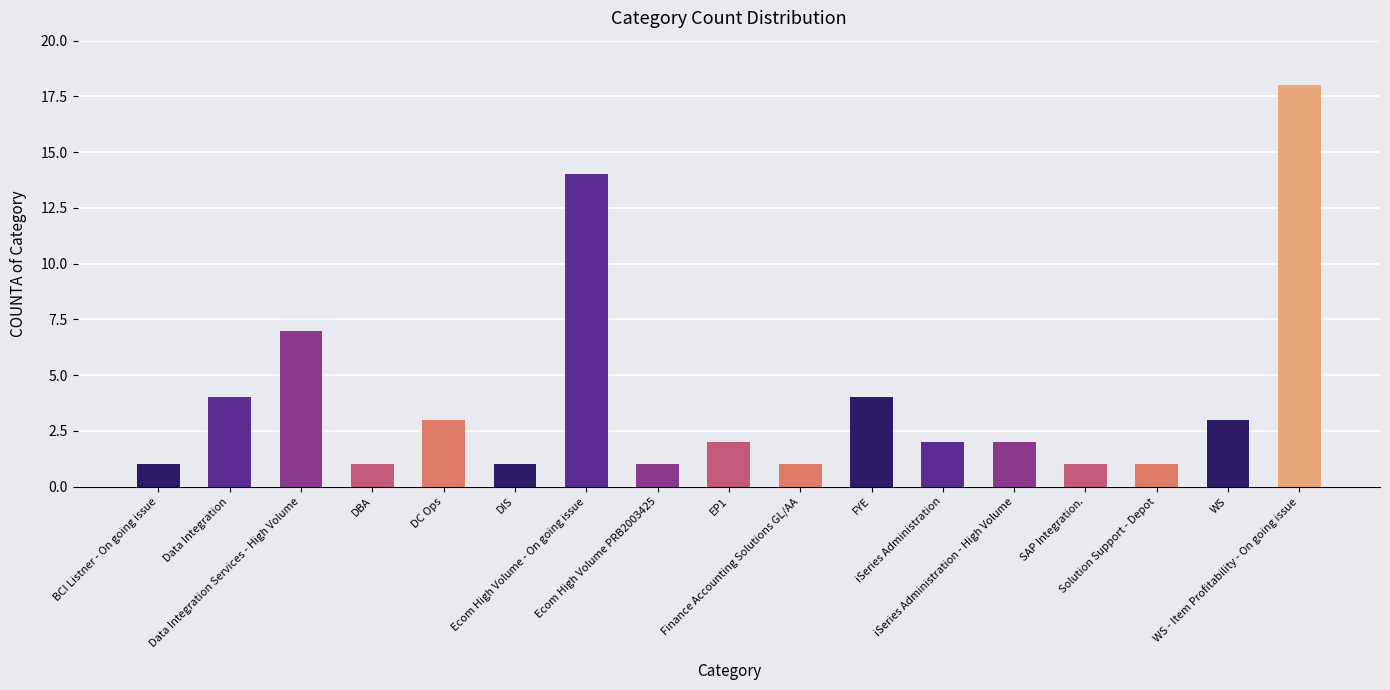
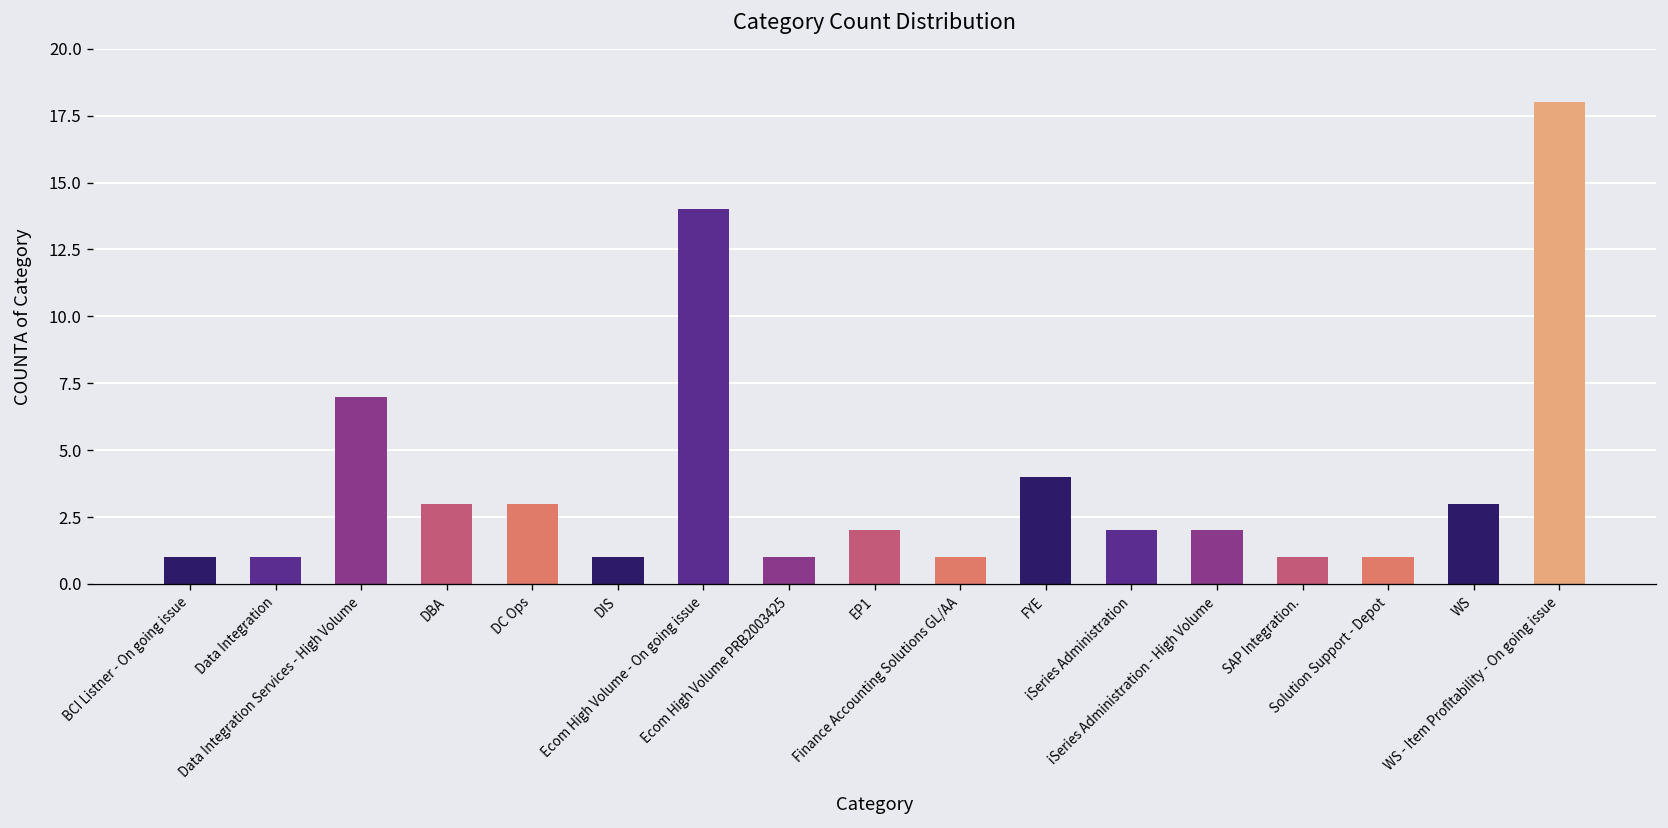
Data Integration: 4 -> 1
DBA: 1 -> 3
